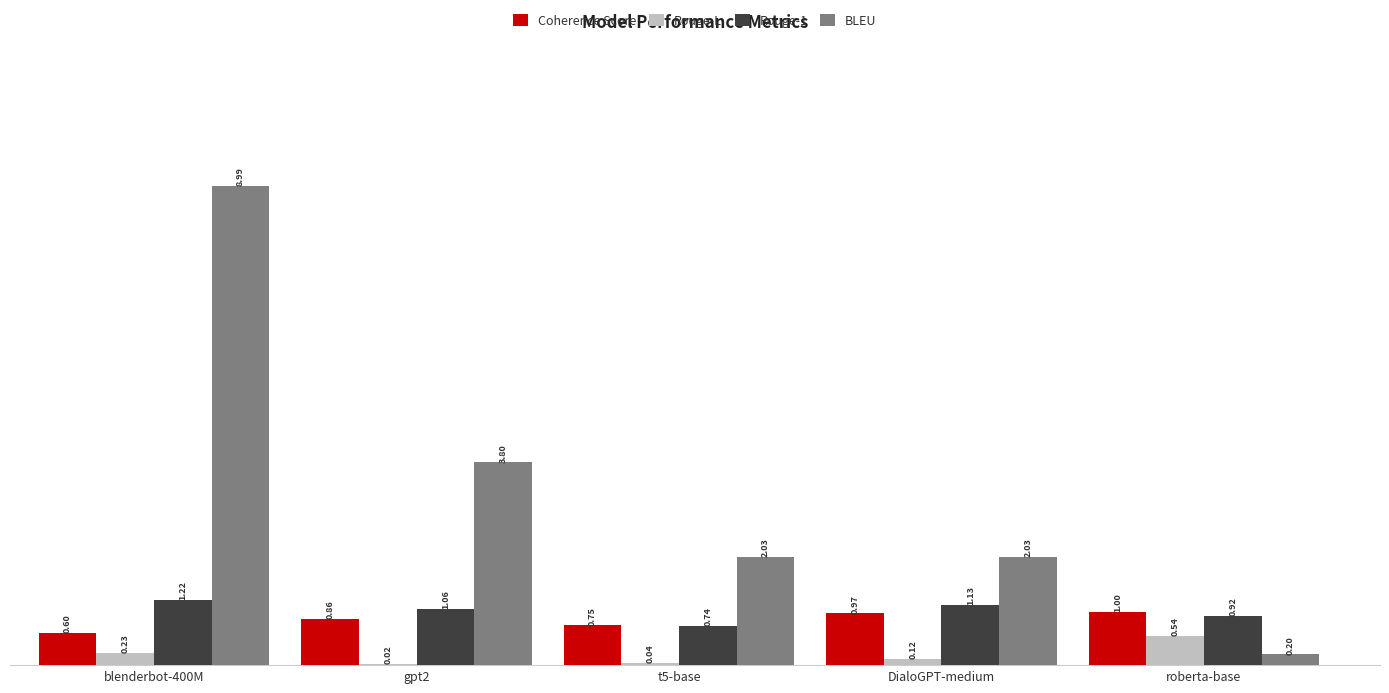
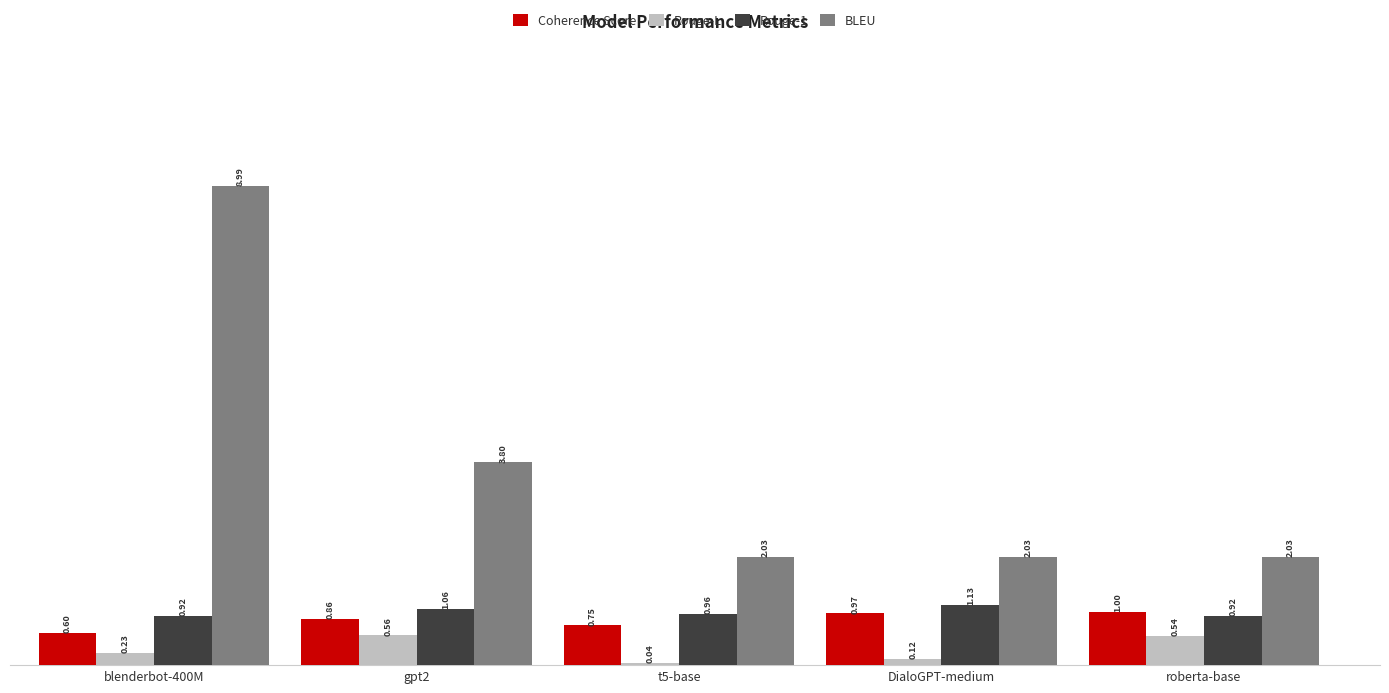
Rouge-1, blenderbot-400M: 1.22 -> 0.92
Rouge-L, gpt2: 0.02 -> 0.56
Rouge-1, t5-base: 0.74 -> 0.96
BLEU, roberta-base: 0.20 -> 2.03
